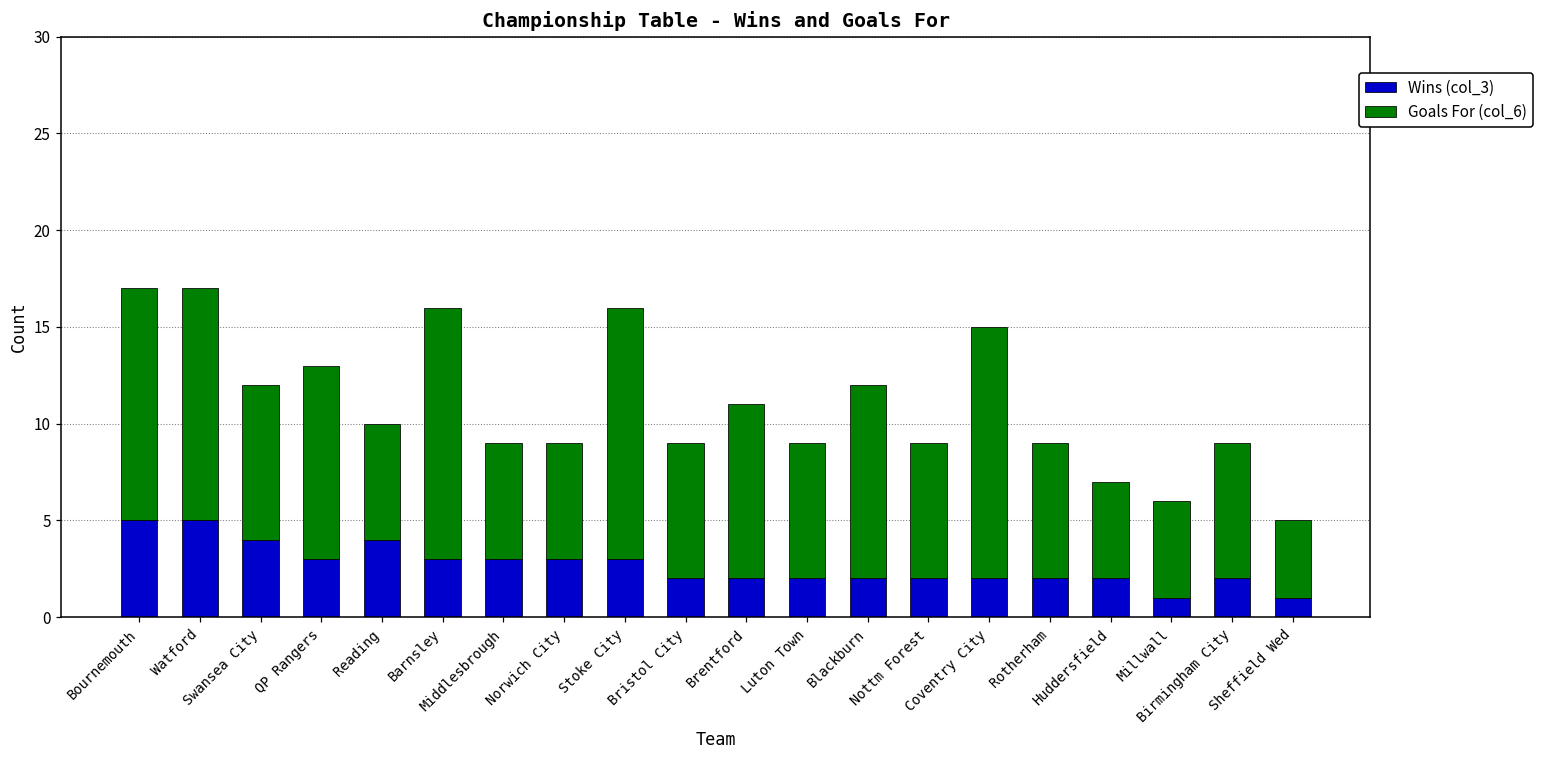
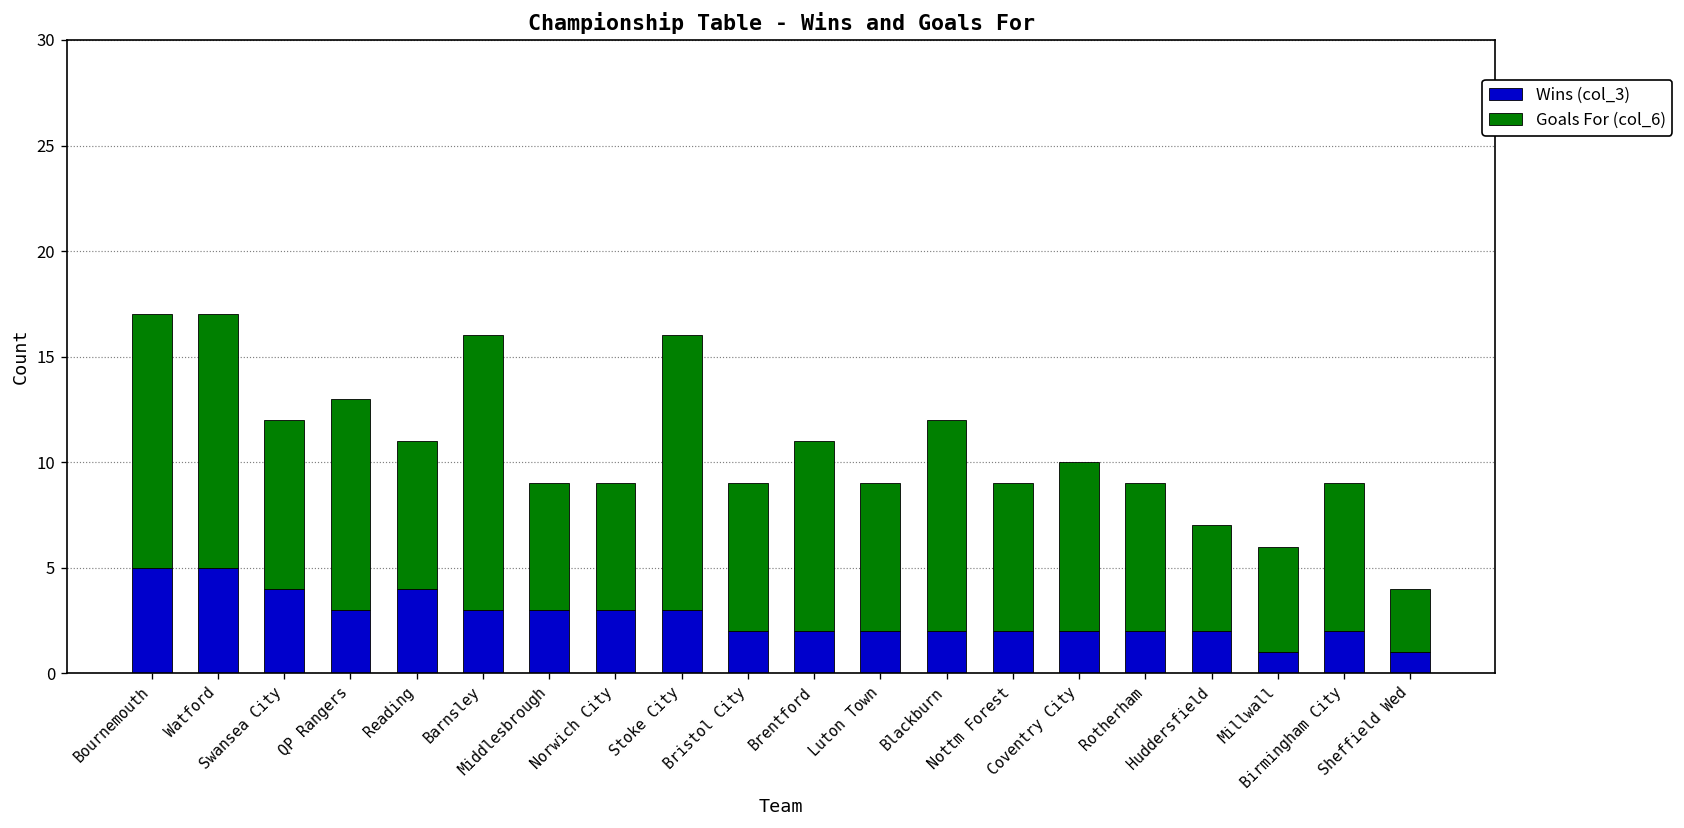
Goals For (col_6), Reading: 6 -> 7
Goals For (col_6), Coventry City: 13 -> 8
Goals For (col_6), Sheffield Wed: 4 -> 3
